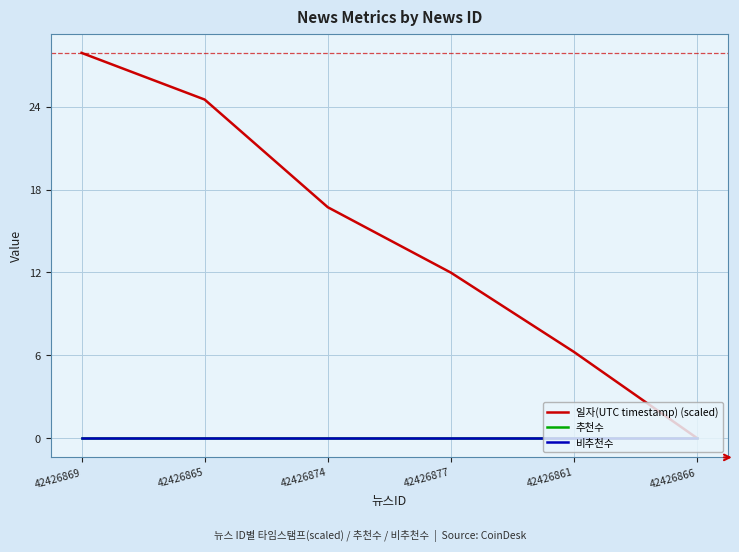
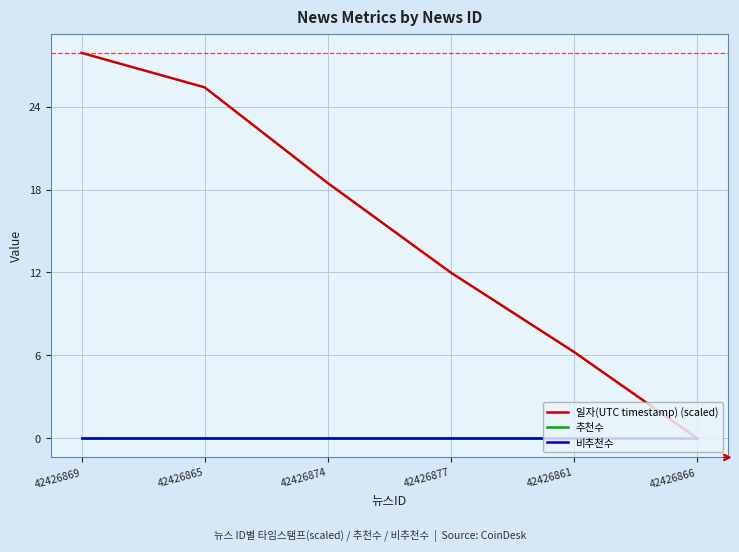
일자(UTC timestamp) (scaled), 42426865: 24.5 -> 25.4
일자(UTC timestamp) (scaled), 42426874: 16.7 -> 18.5
